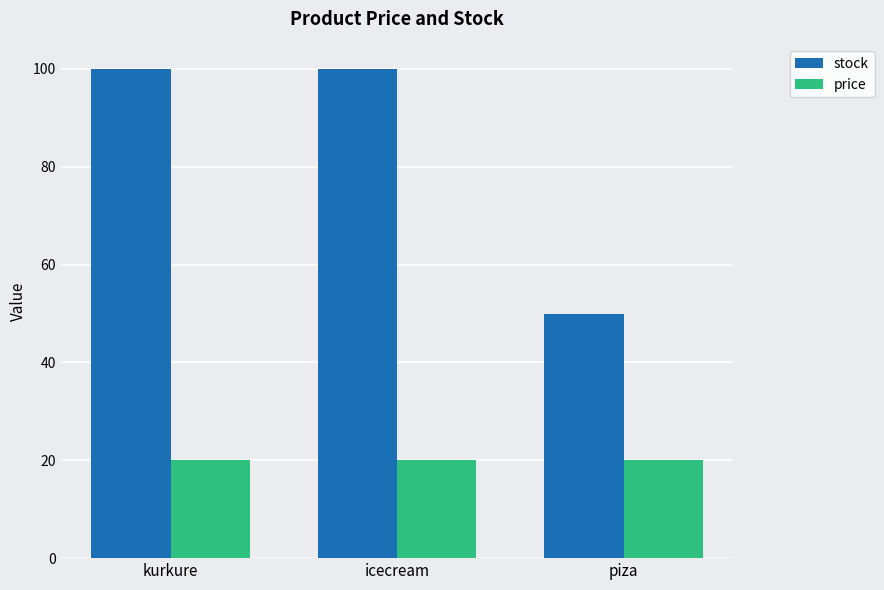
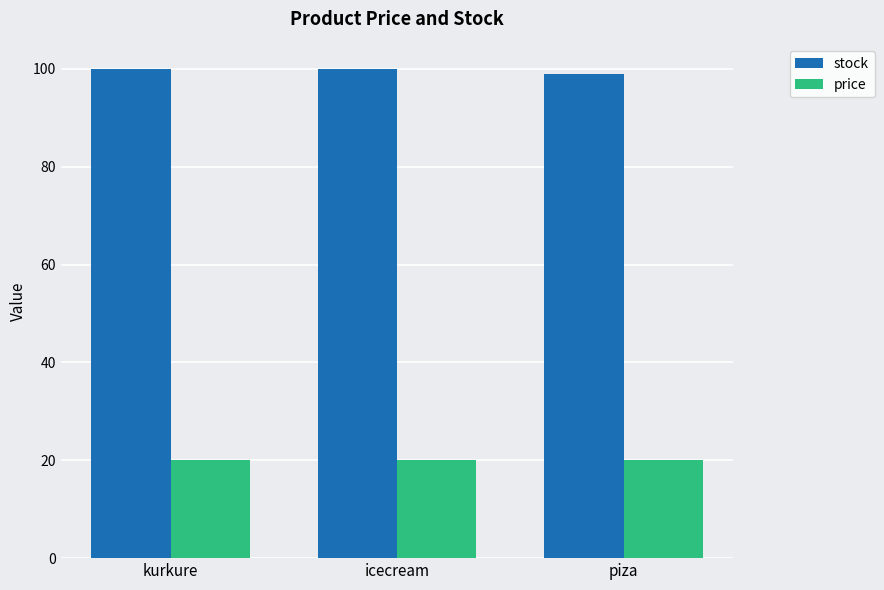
stock, piza: 50 -> 99
